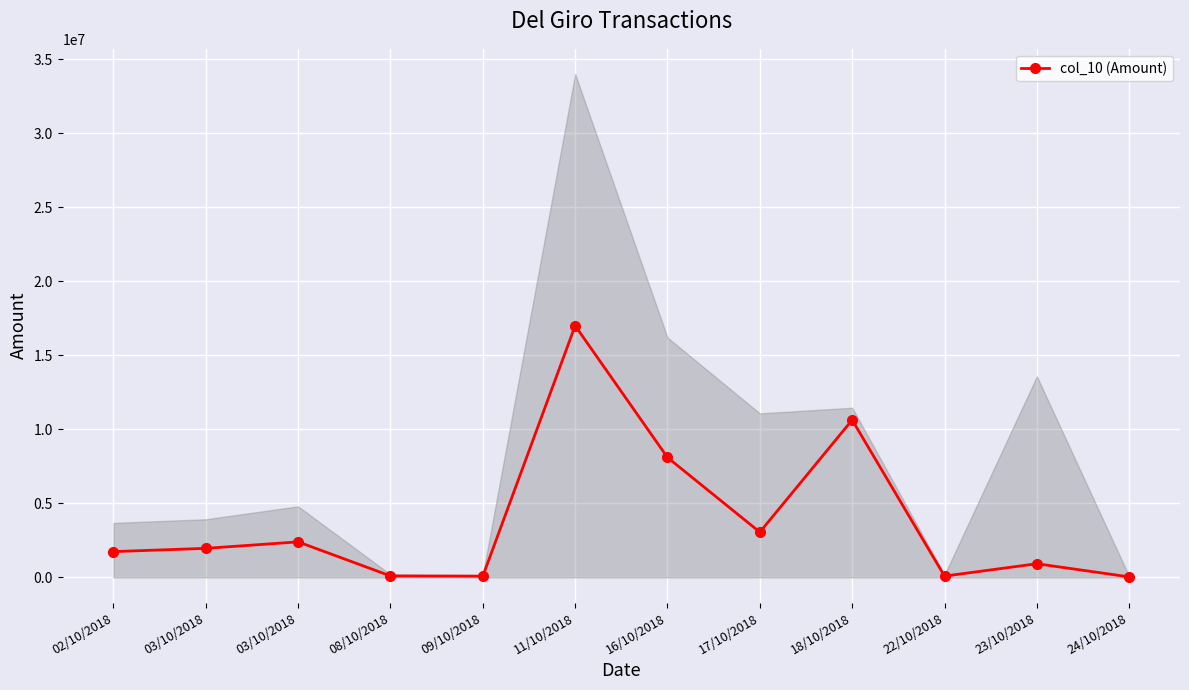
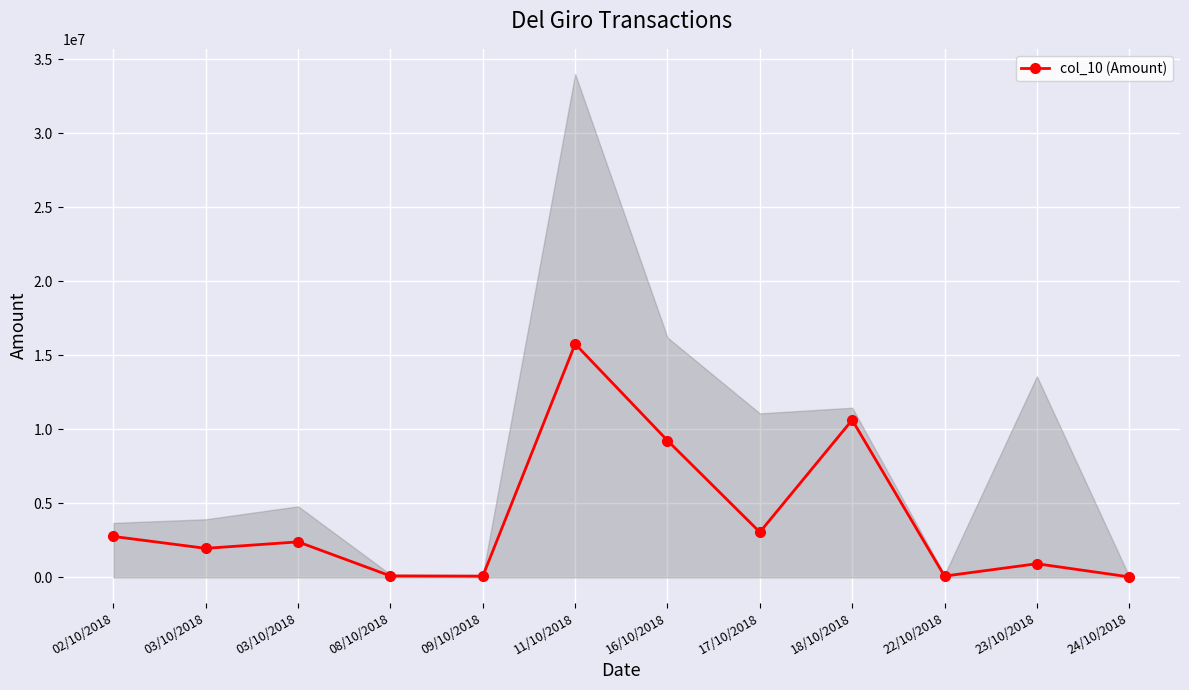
col_10 (Amount), 02/10/2018: 1700000 -> 2800000
col_10 (Amount), 11/10/2018: 17000000 -> 15800000
col_10 (Amount), 16/10/2018: 8100000 -> 9200000
